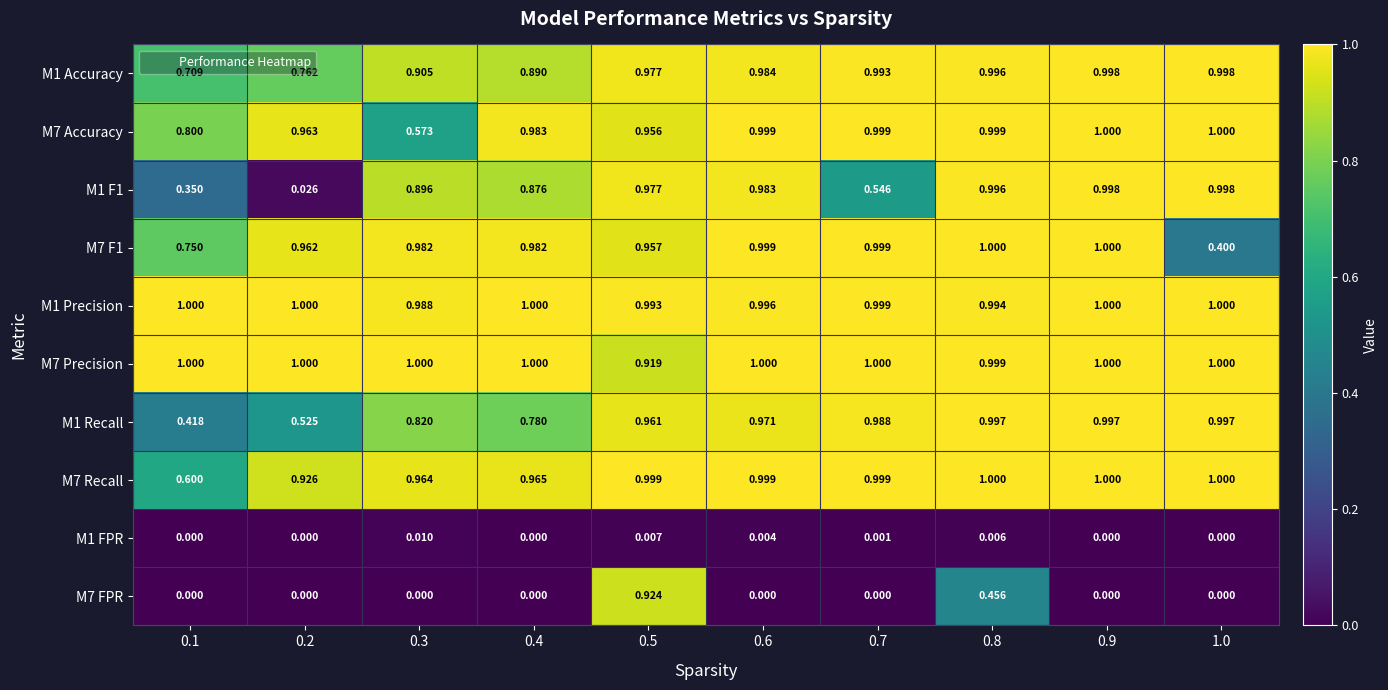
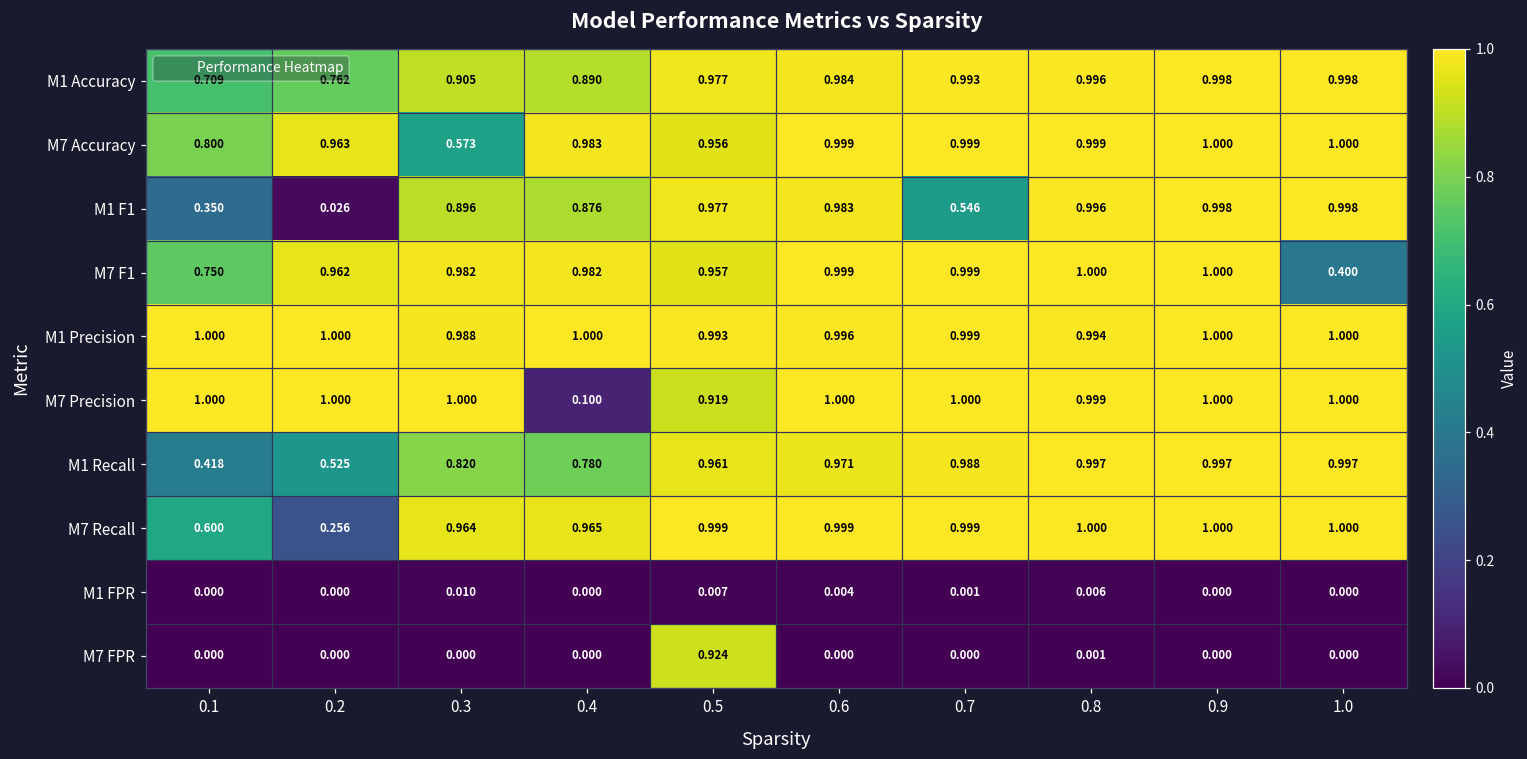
M7 Precision, 0.4: 1.000 -> 0.100
M7 Recall, 0.2: 0.926 -> 0.256
M7 FPR, 0.8: 0.456 -> 0.001
